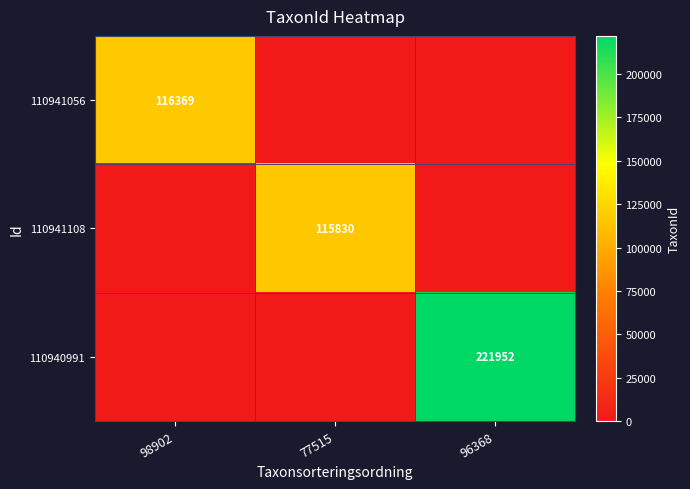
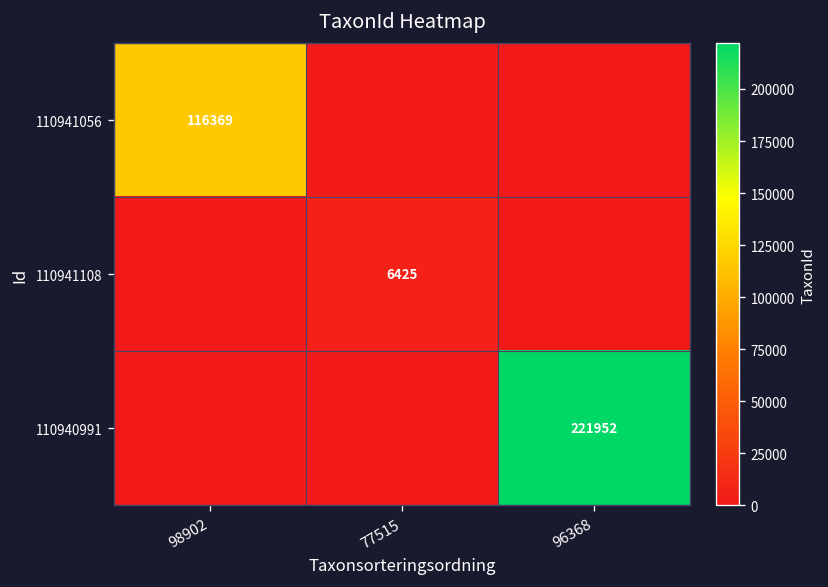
110941108, 77515: 115830 -> 6425
